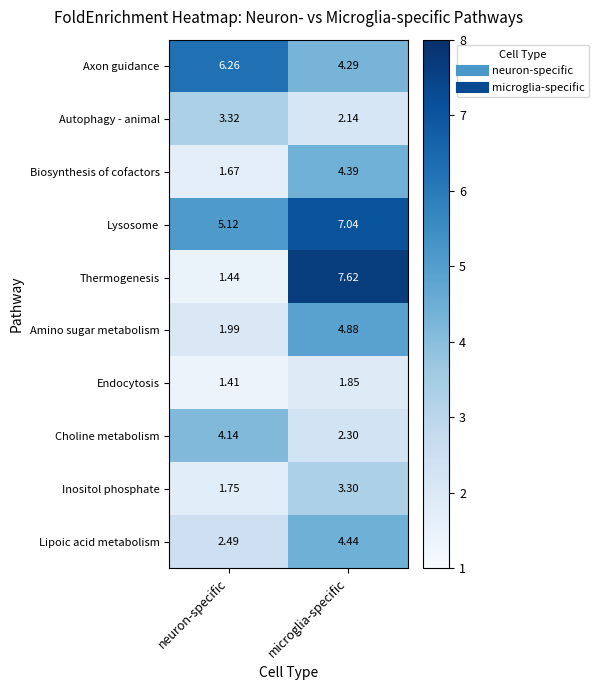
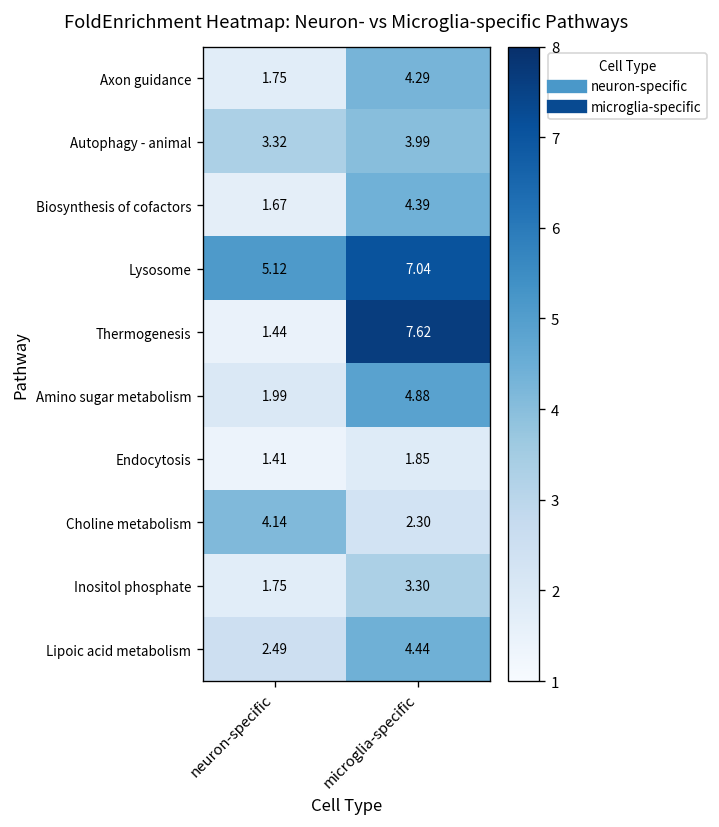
Axon guidance, neuron-specific: 6.26 -> 1.75
Autophagy - animal, microglia-specific: 2.14 -> 3.99
